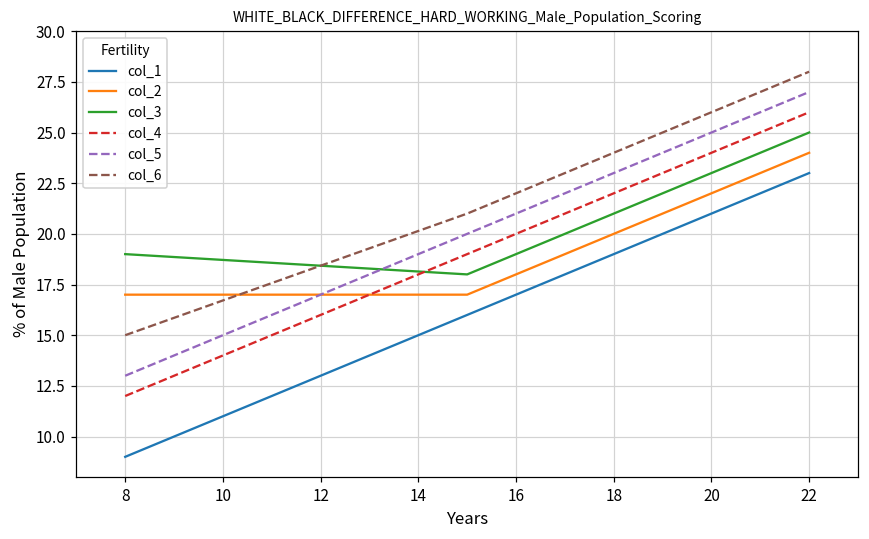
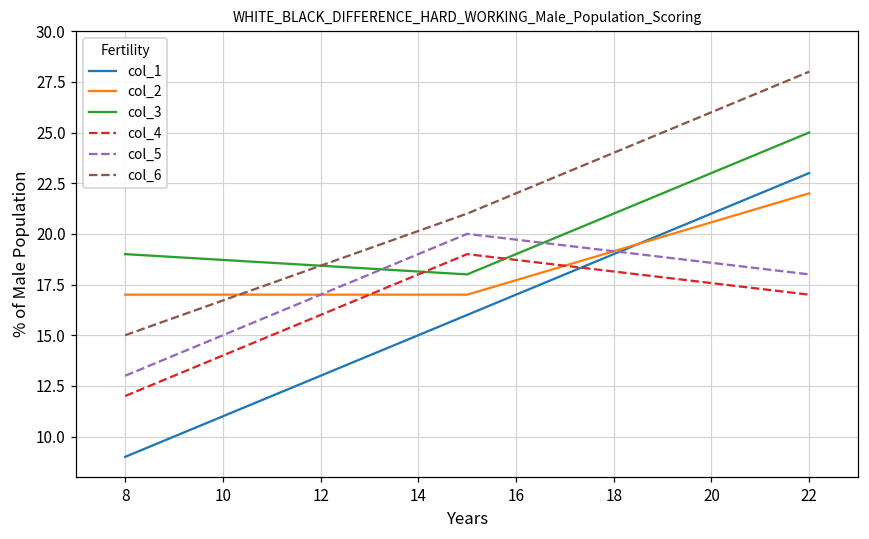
col_2, 22: 24 -> 22
col_4, 22: 26 -> 17
col_5, 22: 27 -> 18
